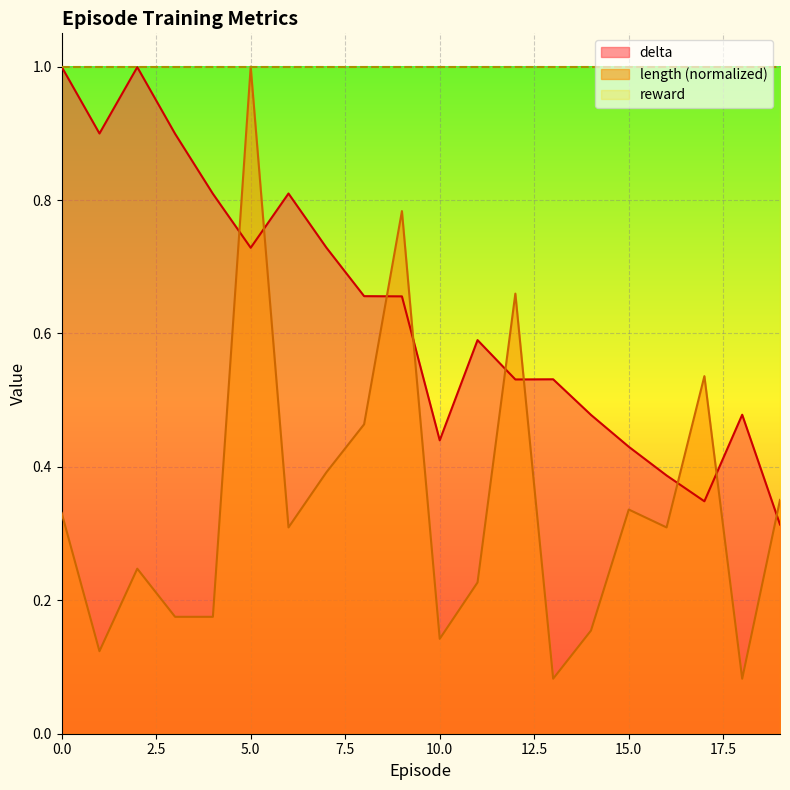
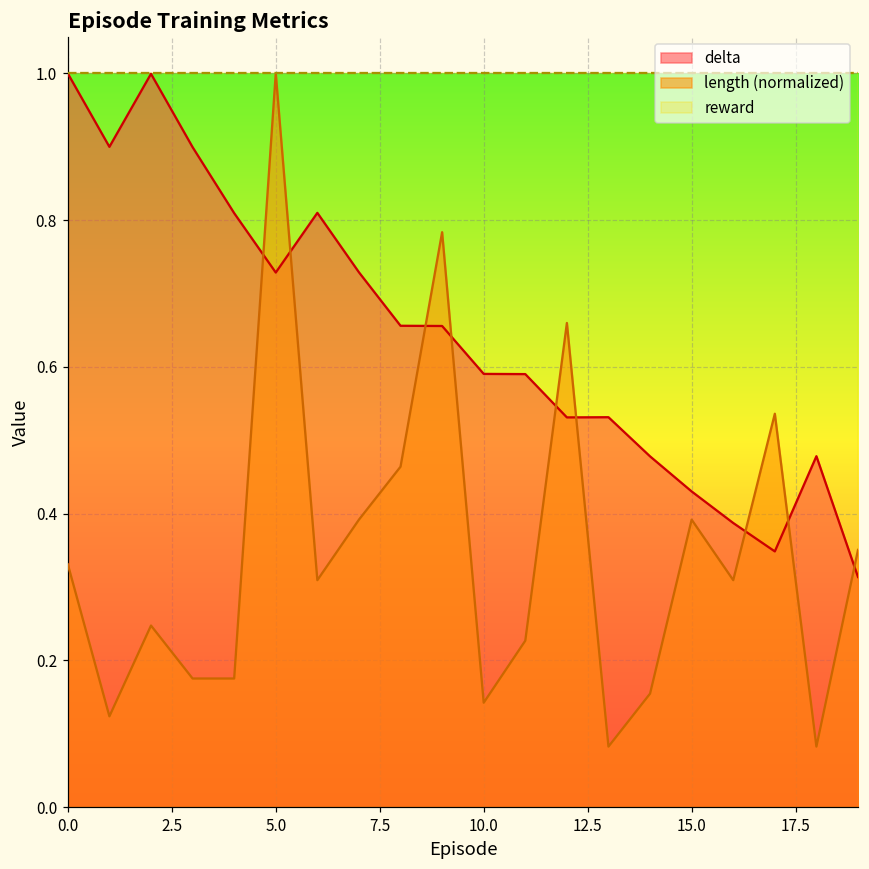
delta, 10.0: 0.44 -> 0.59
length (normalized), 15.0: 0.34 -> 0.39
